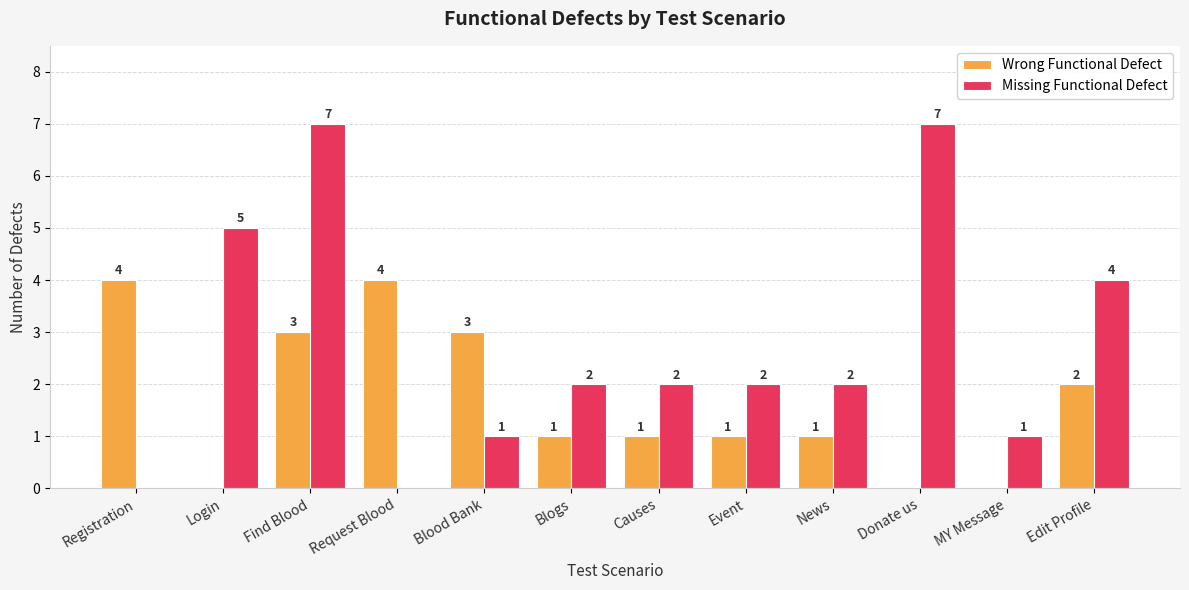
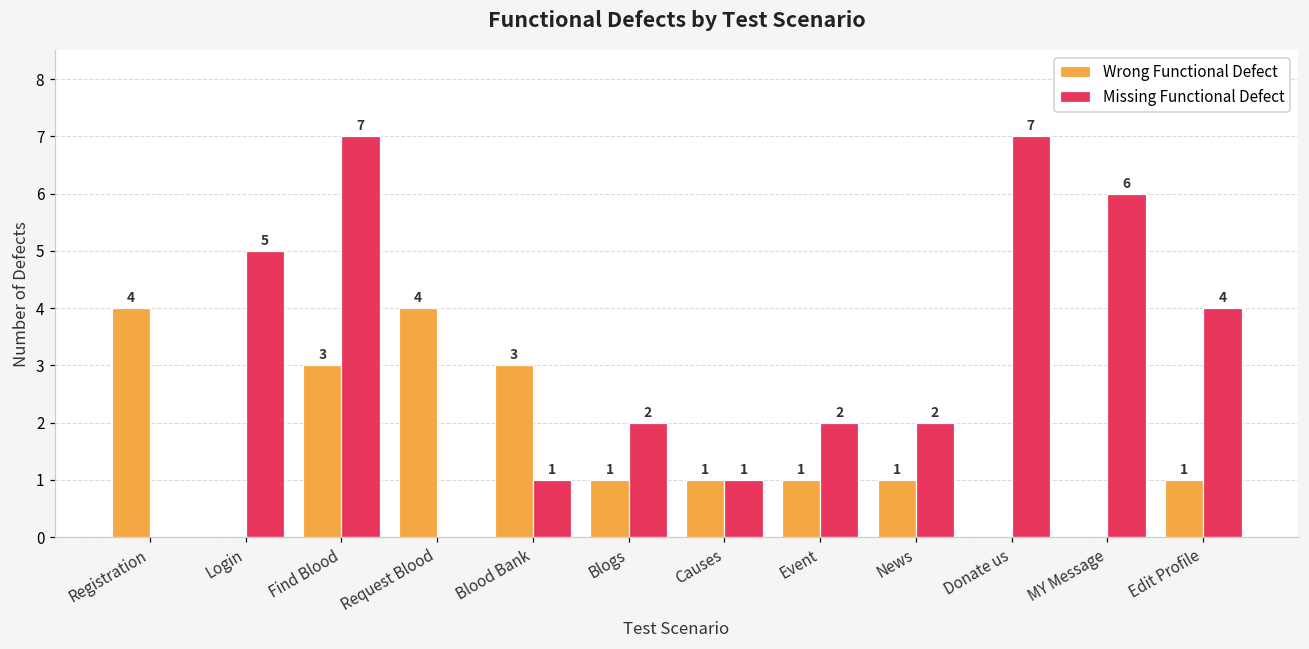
Missing Functional Defect, Causes: 2 -> 1
Missing Functional Defect, MY Message: 1 -> 6
Wrong Functional Defect, Edit Profile: 2 -> 1
